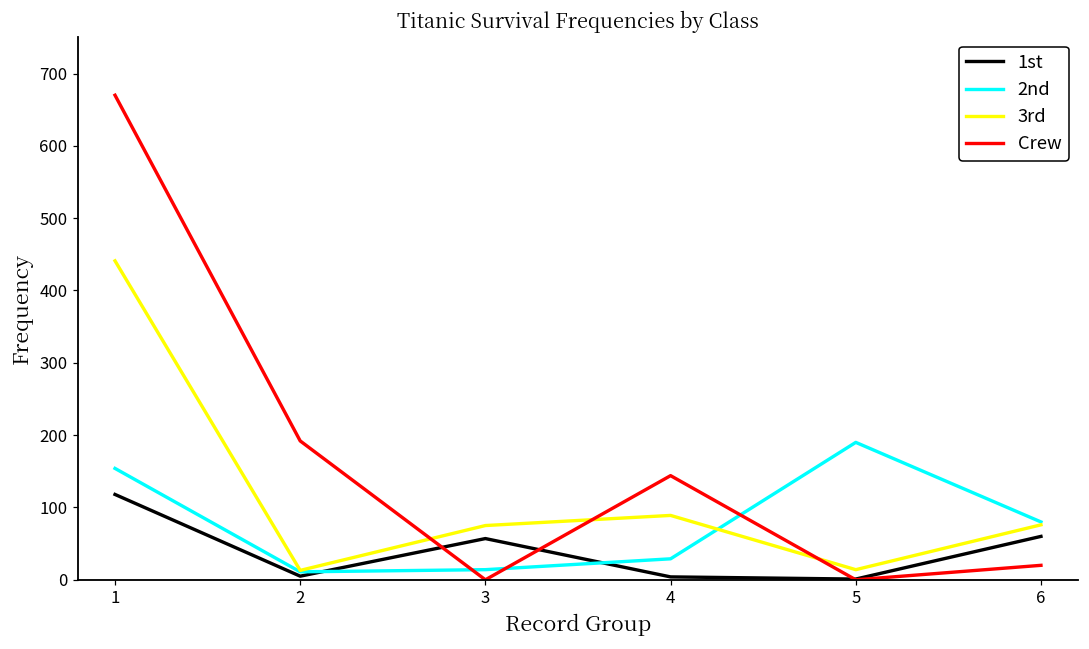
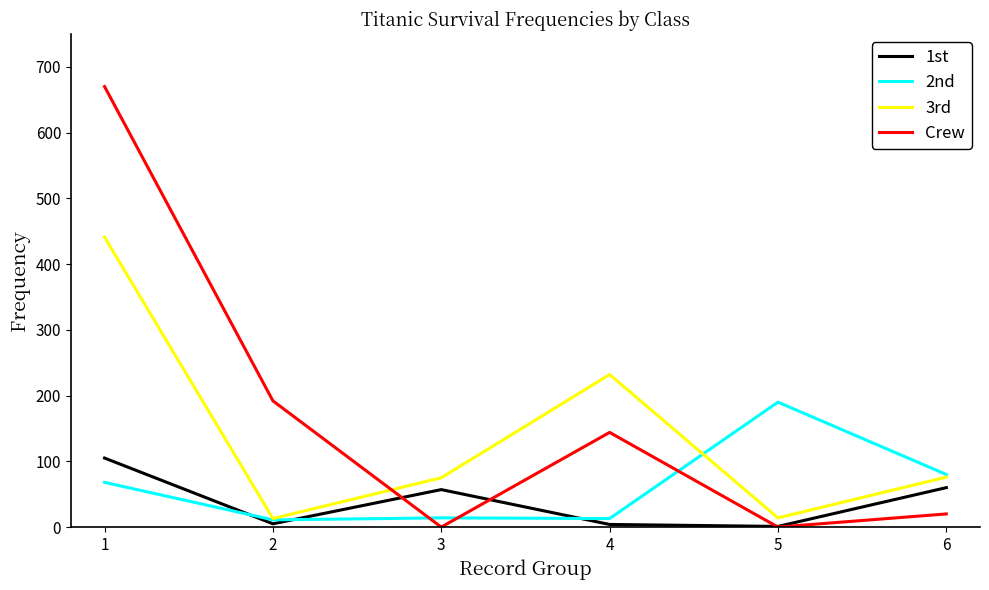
1st, 1: 120 -> 110
2nd, 1: 150 -> 70
2nd, 4: 30 -> 10
3rd, 4: 90 -> 230
